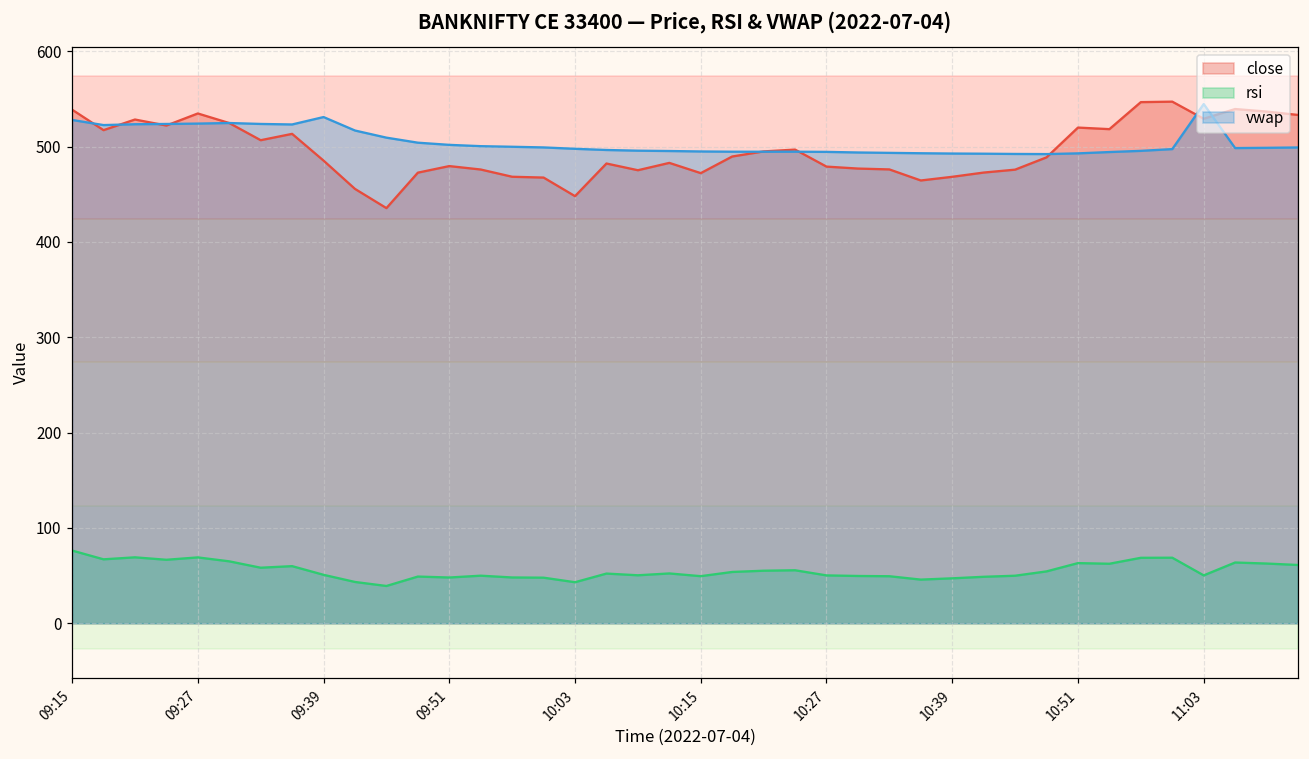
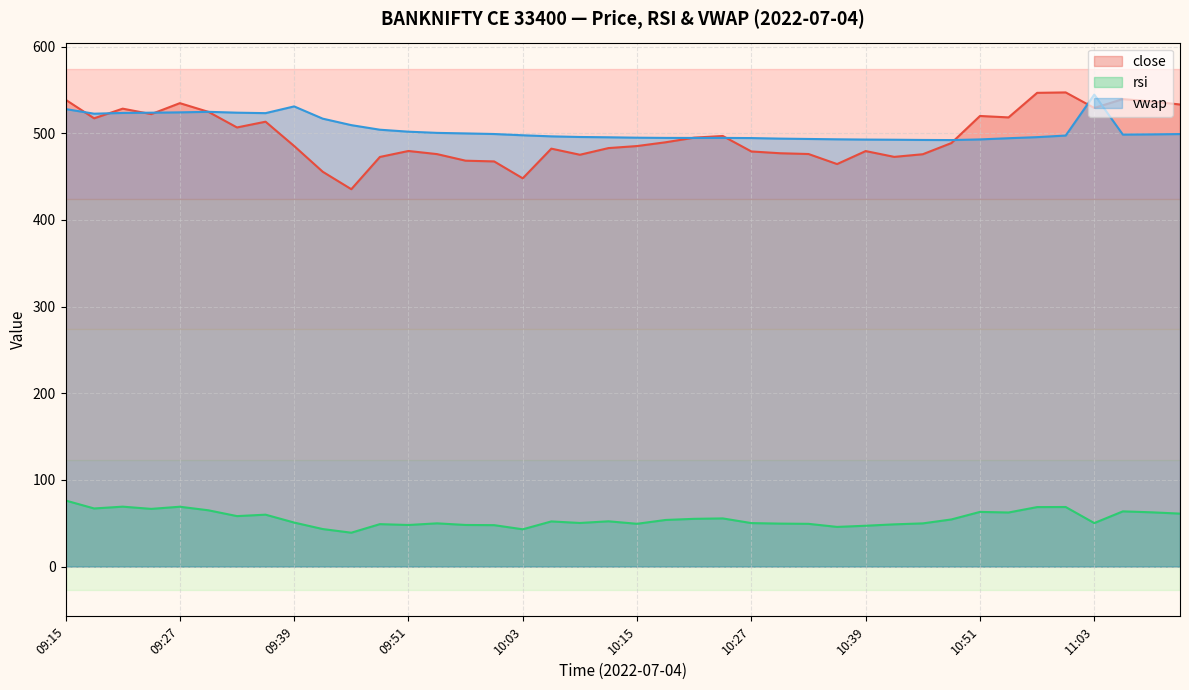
close, 10:15: 470 -> 490
close, 10:39: 470 -> 480
